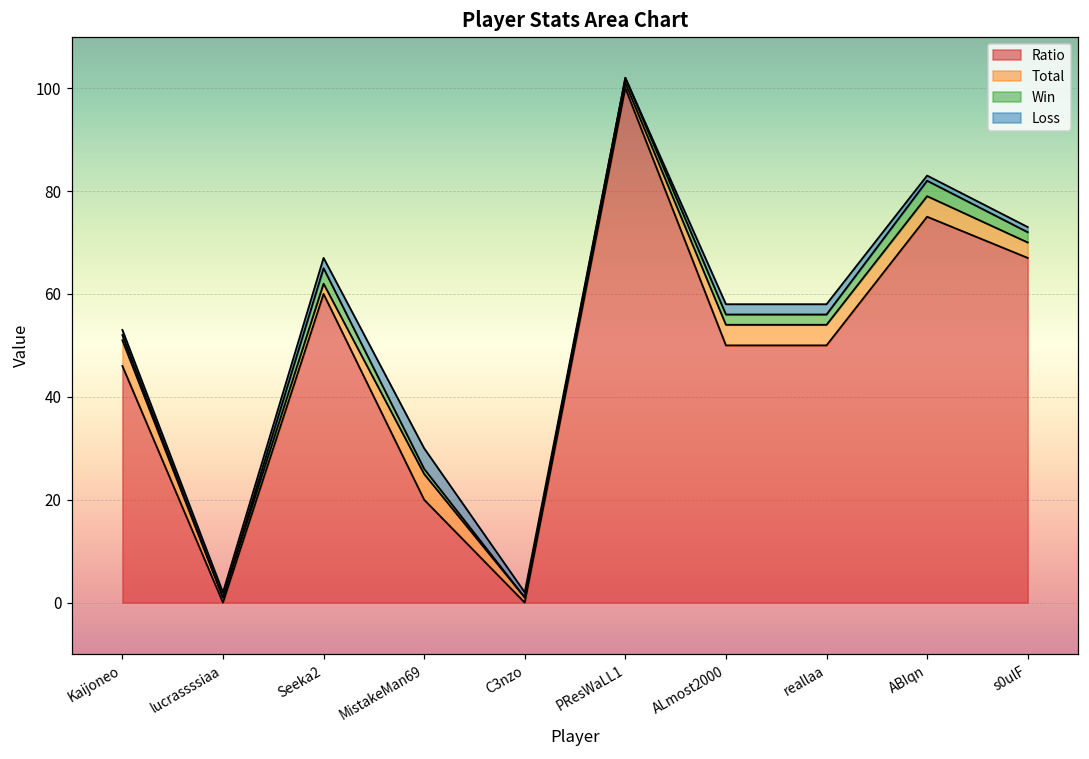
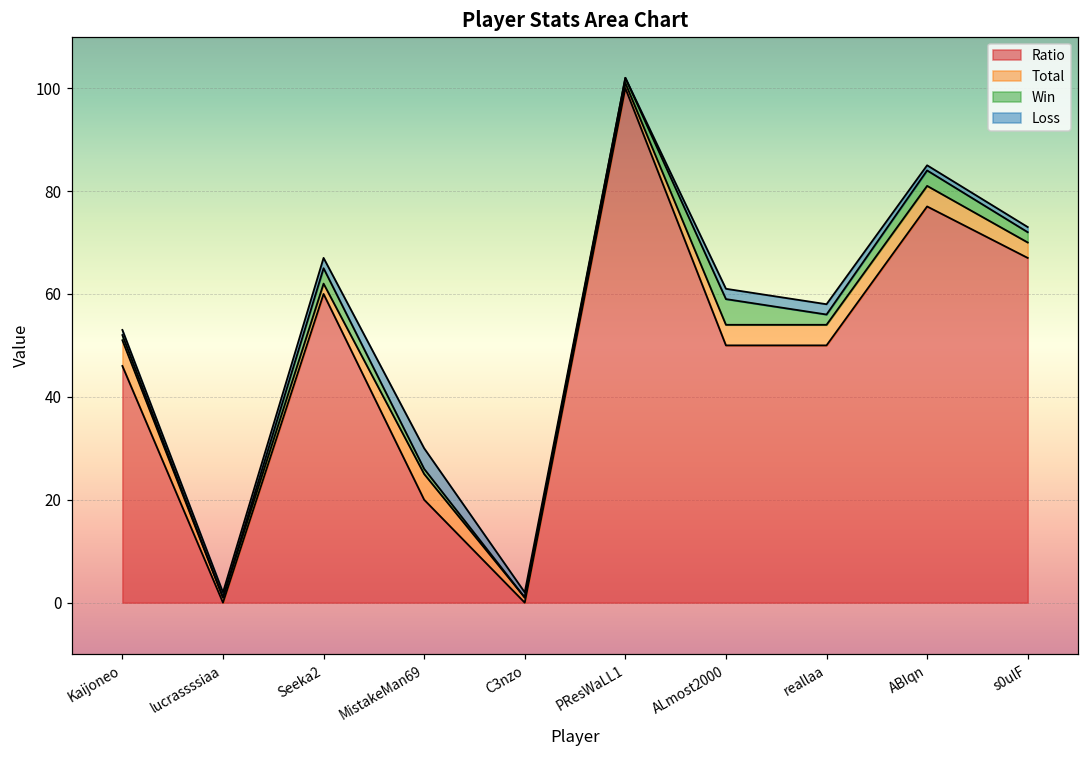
Win, ALmost2000: 2 -> 5
Ratio, ABIqn: 75 -> 77
